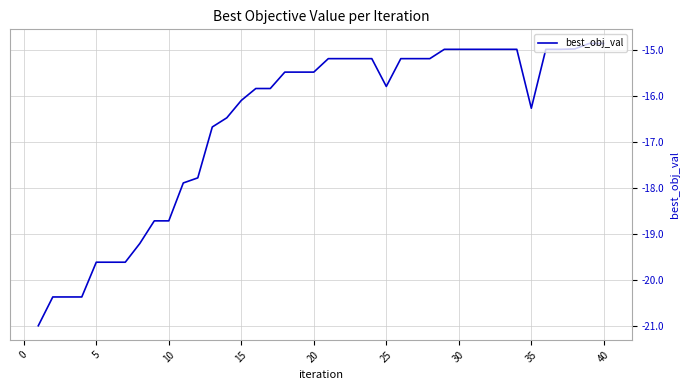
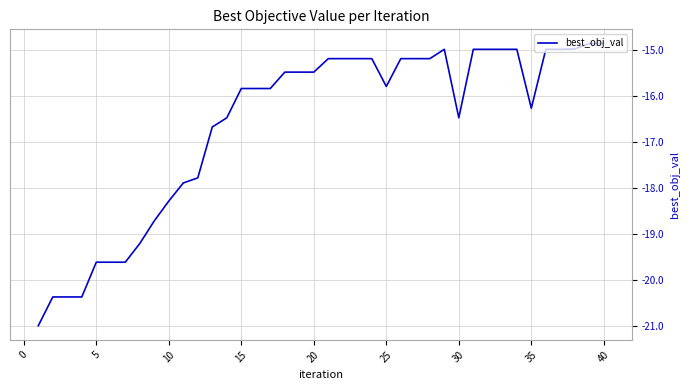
10: -18.7 -> -18.3
15: -16.1 -> -15.8
30: -15.0 -> -16.5
